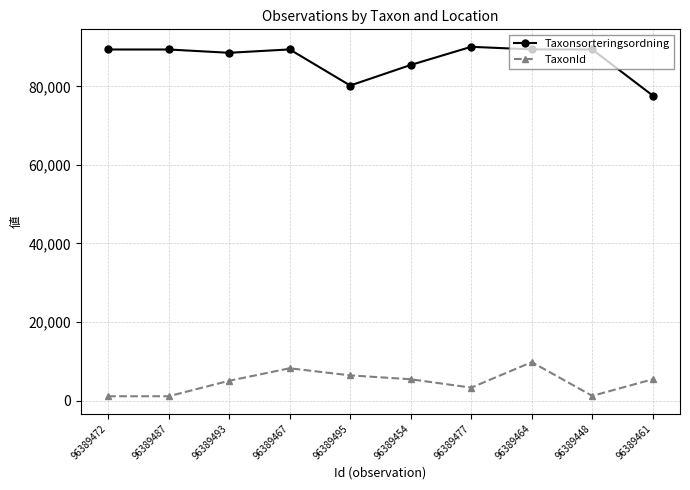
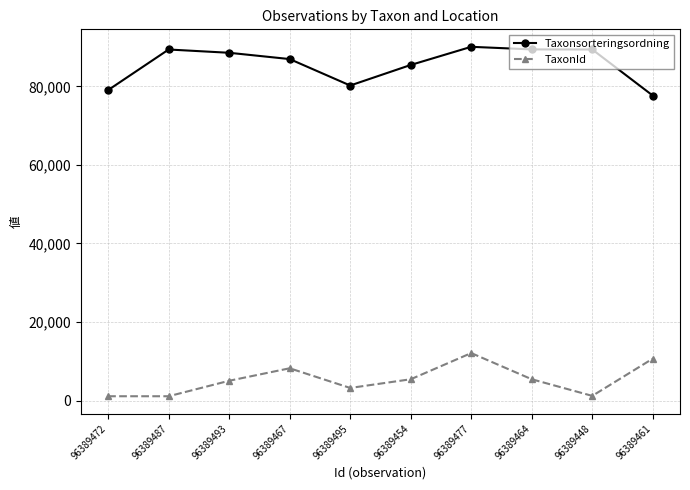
Taxonsorteringsordning, 96389472: 89,000 -> 79,000
Taxonsorteringsordning, 96389467: 89,000 -> 87,000
TaxonId, 96389495: 6,000 -> 3,000
TaxonId, 96389477: 3,000 -> 12,000
TaxonId, 96389464: 10,000 -> 5,000
TaxonId, 96389461: 5,000 -> 11,000
